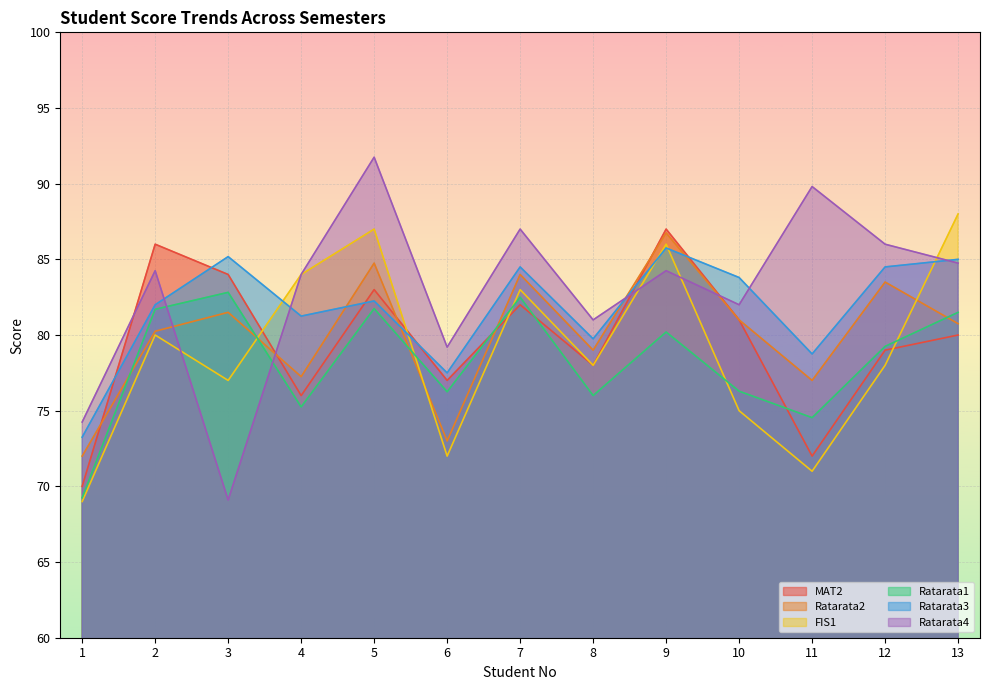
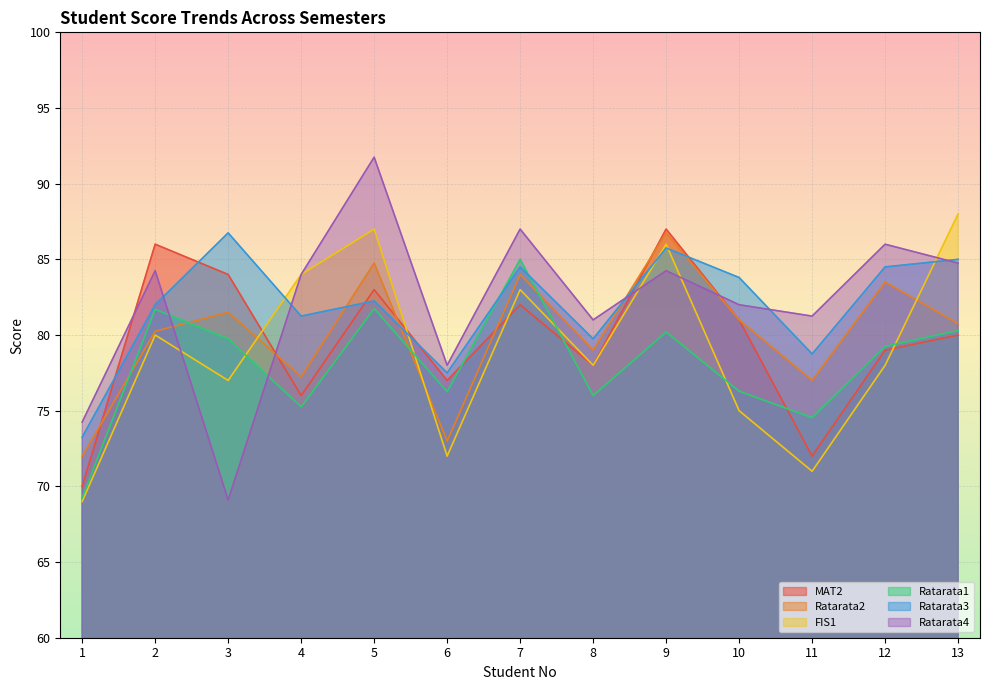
Ratarata1, 3: 82.8 -> 79.8
Ratarata3, 3: 85.2 -> 86.8
Ratarata4, 6: 79.2 -> 78.0
Ratarata1, 7: 82.5 -> 85.0
Ratarata4, 11: 89.8 -> 81.3
Ratarata1, 13: 81.5 -> 80.3
